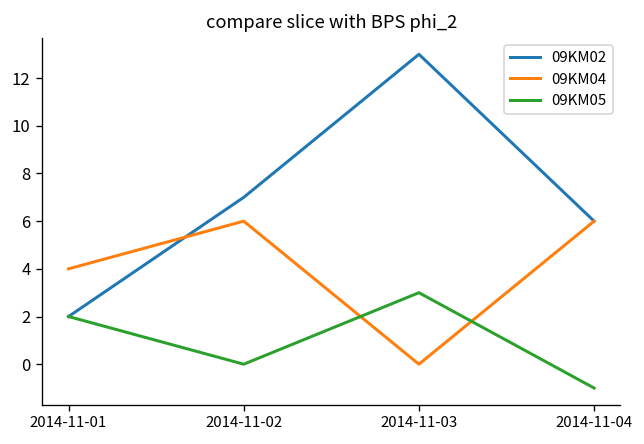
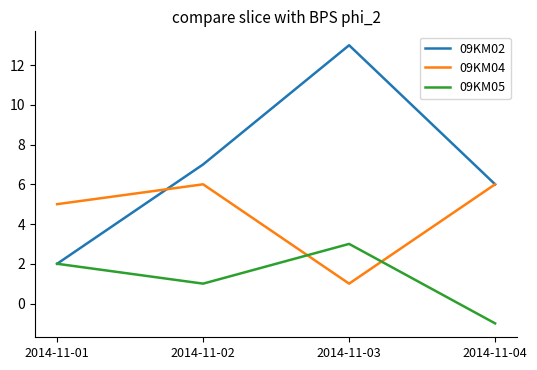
09KM04, 2014-11-01: 4 -> 5
09KM05, 2014-11-02: 0 -> 1
09KM04, 2014-11-03: 0 -> 1
